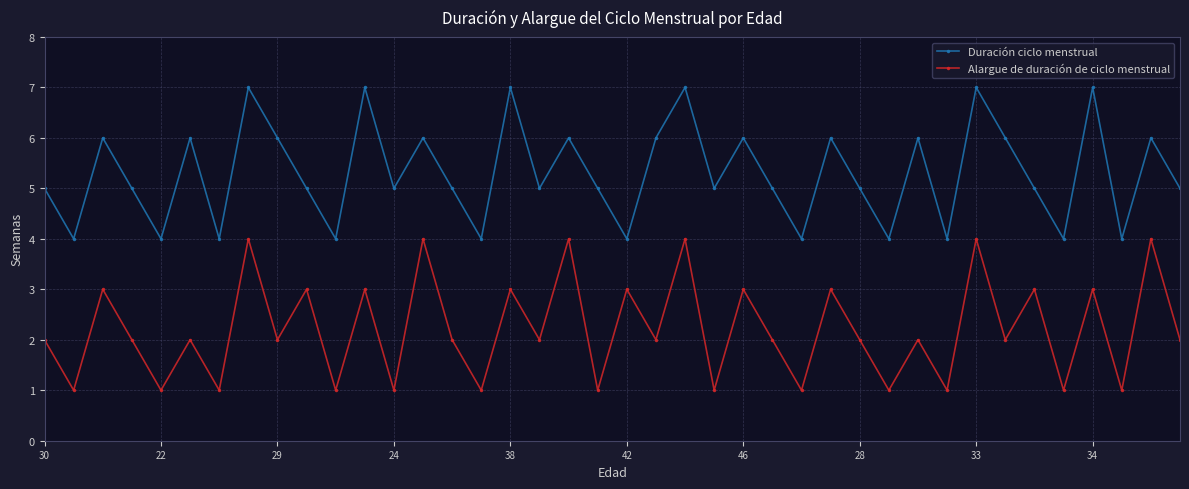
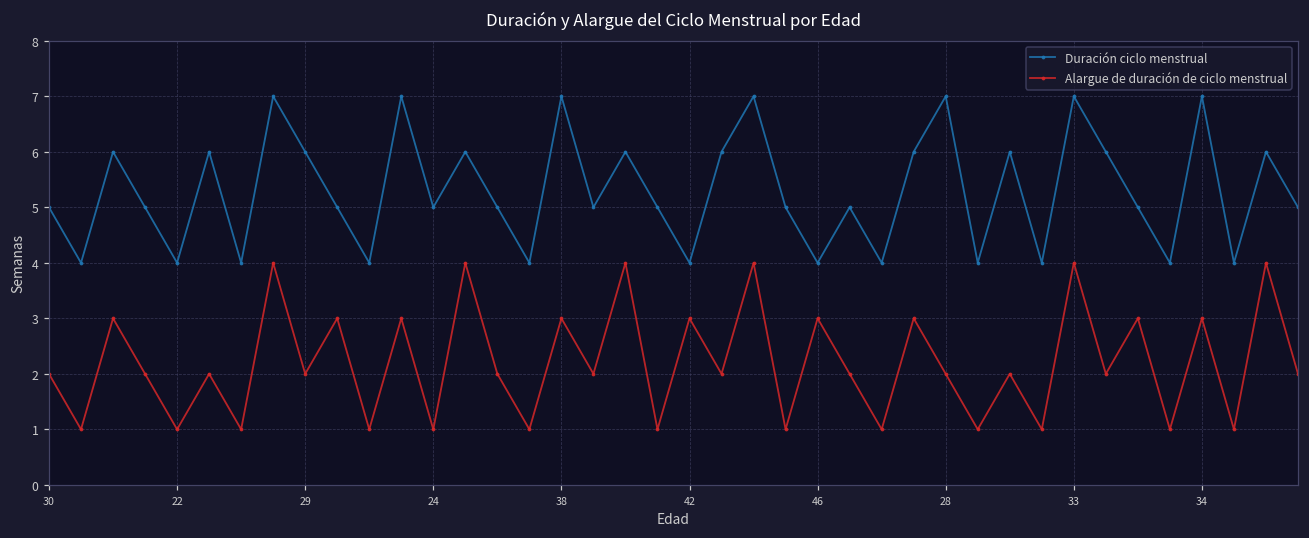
Duración ciclo menstrual, 46: 6 -> 4
Duración ciclo menstrual, 28: 5 -> 7
